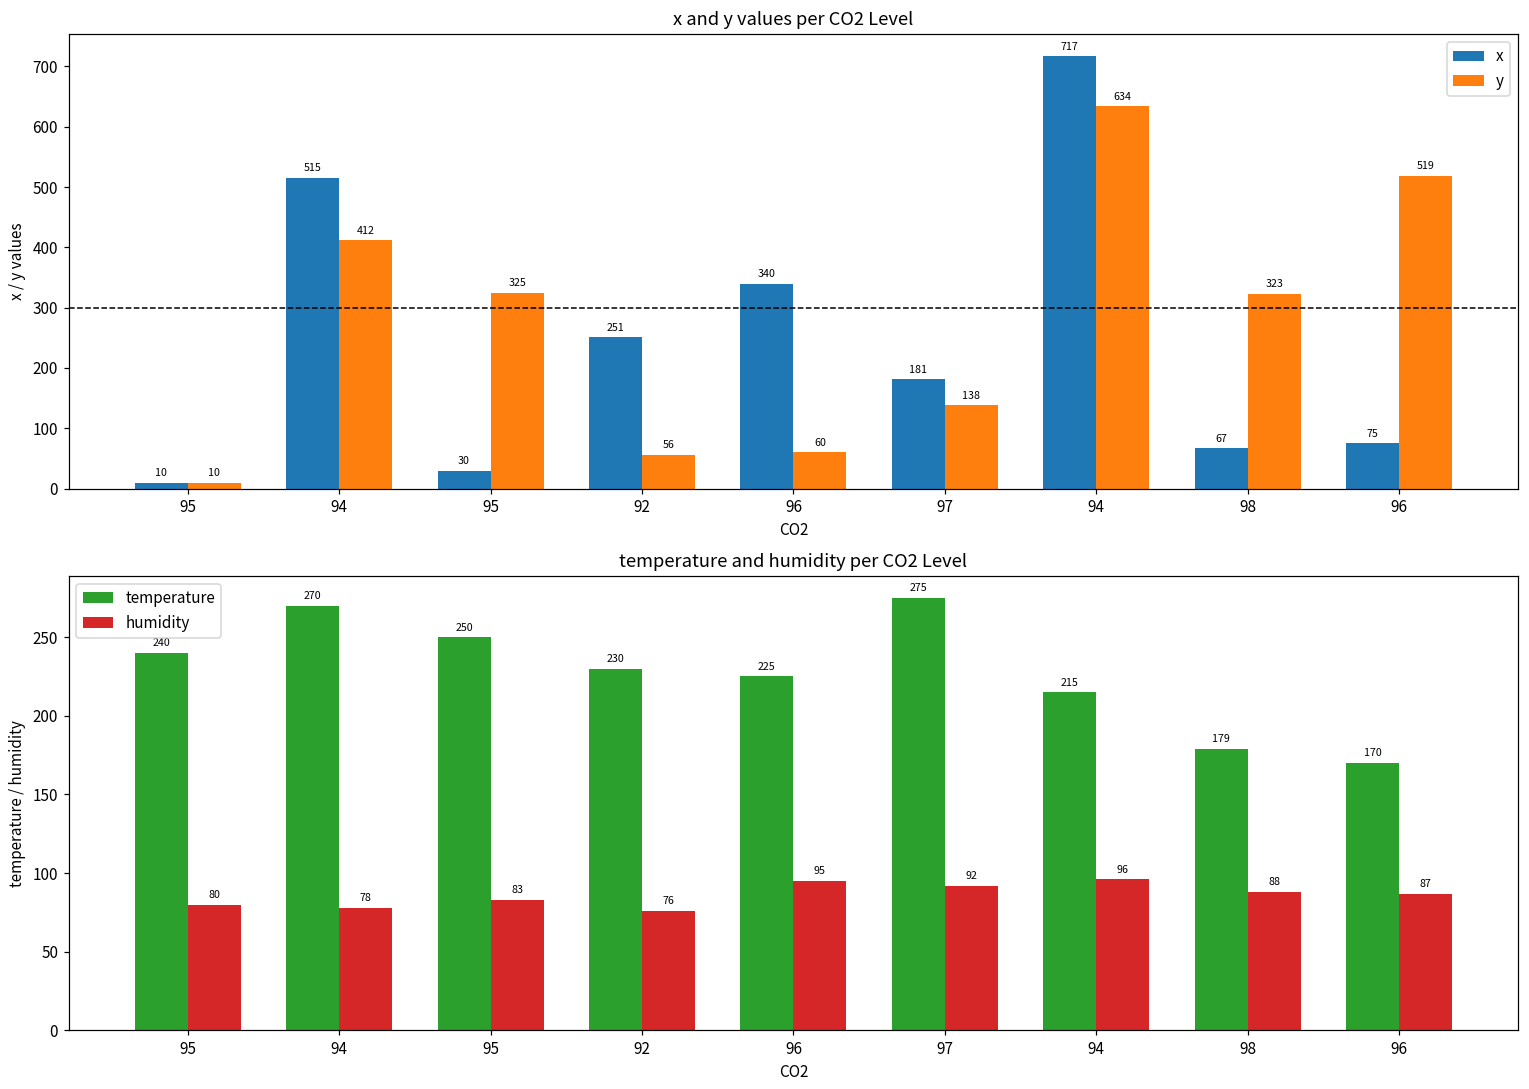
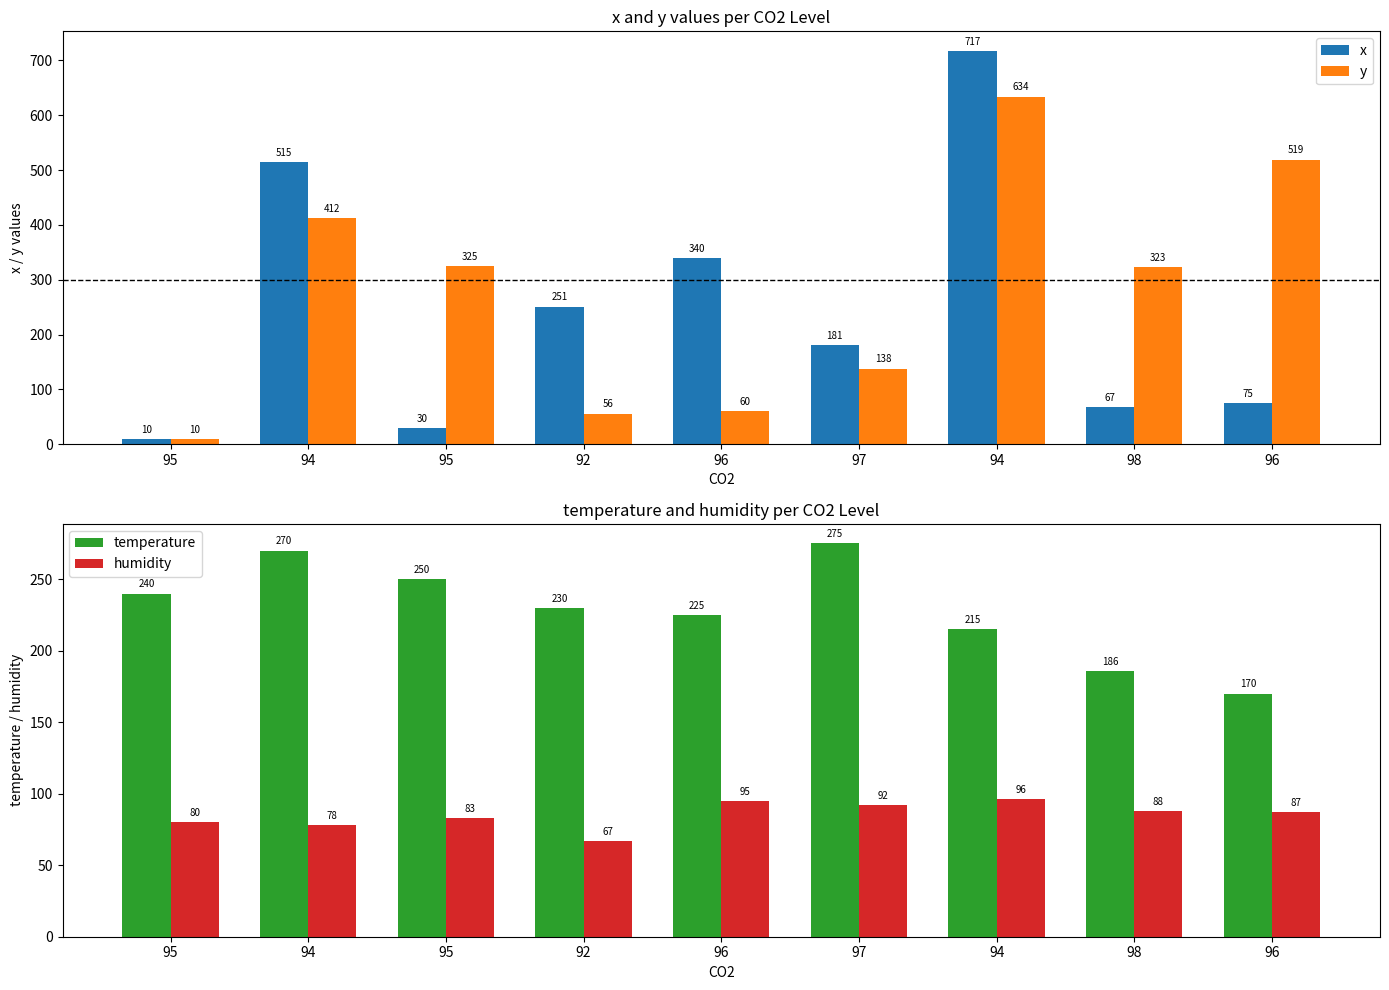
temperature and humidity per CO2 Level, humidity, 92: 76 -> 67
temperature and humidity per CO2 Level, temperature, 98: 179 -> 186
